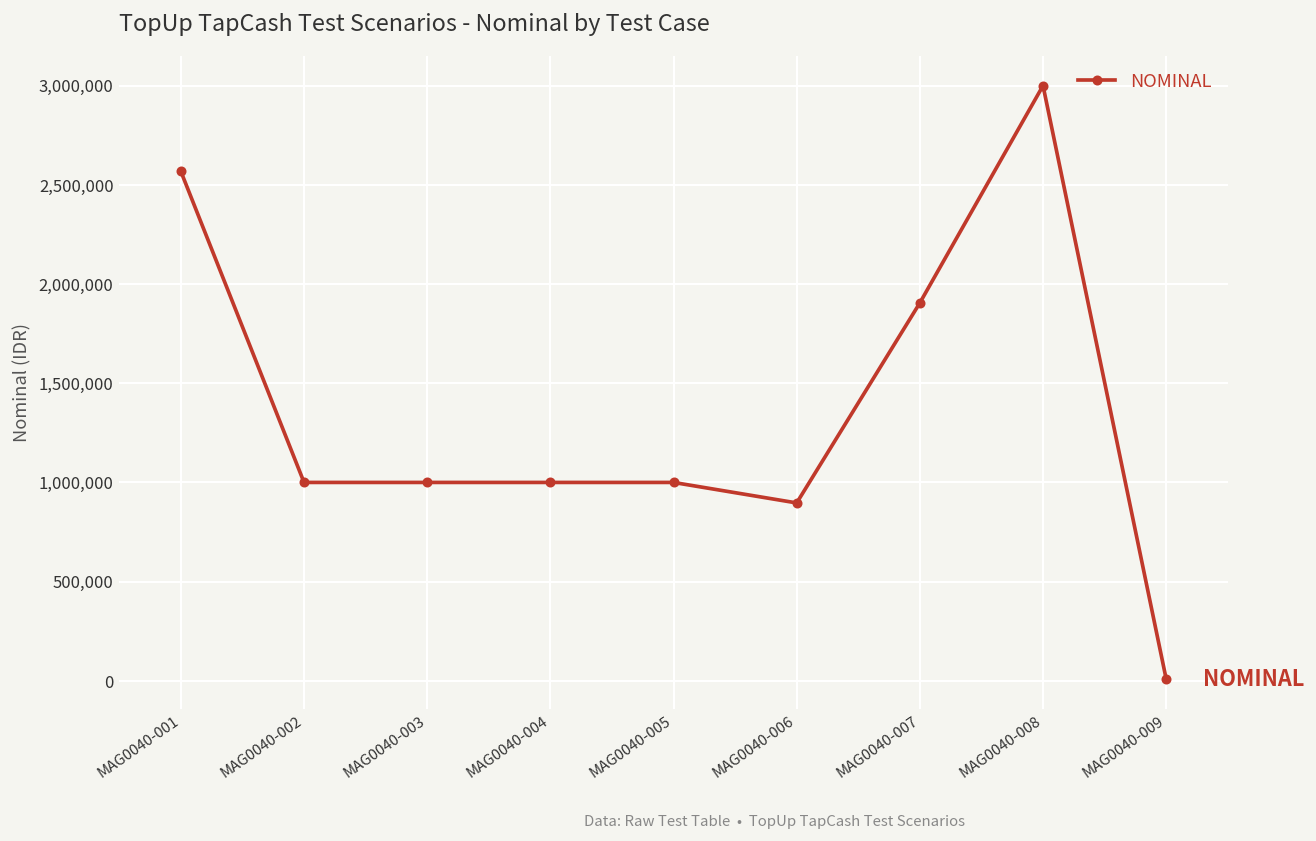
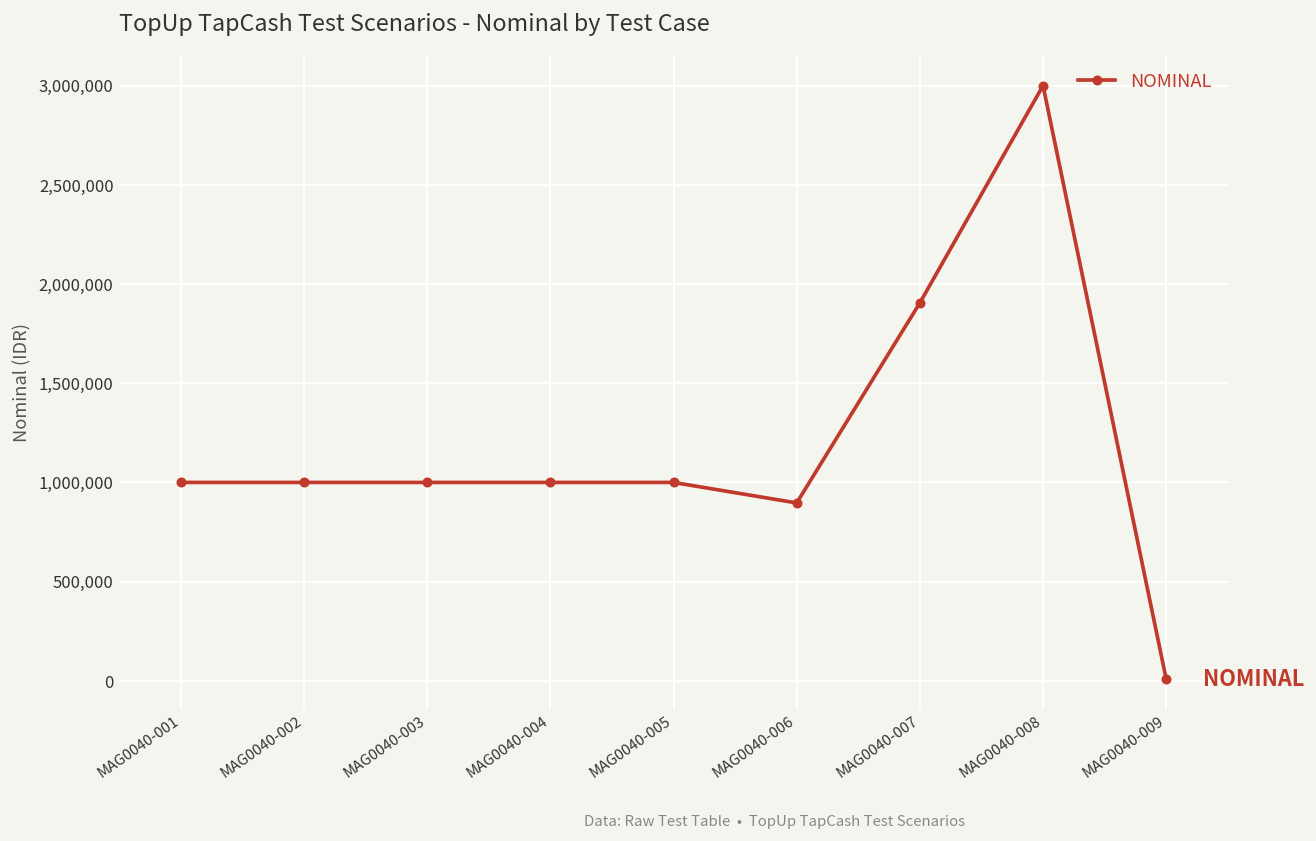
MAG0040-001: 2,570,000 -> 1,000,000
